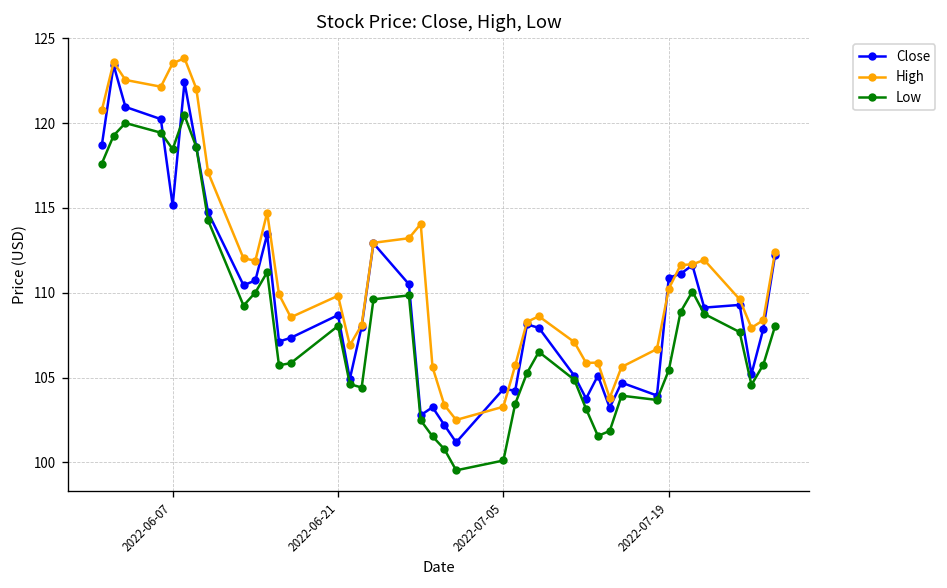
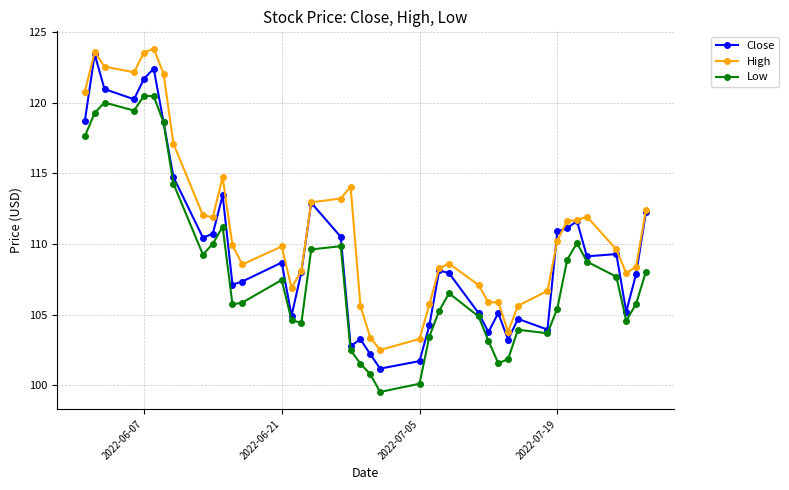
Close, 2022-06-07: 115.1 -> 121.7
Low, 2022-06-07: 118.5 -> 120.5
Low, 2022-06-21: 108.0 -> 107.5
Close, 2022-07-05: 104.3 -> 101.7
